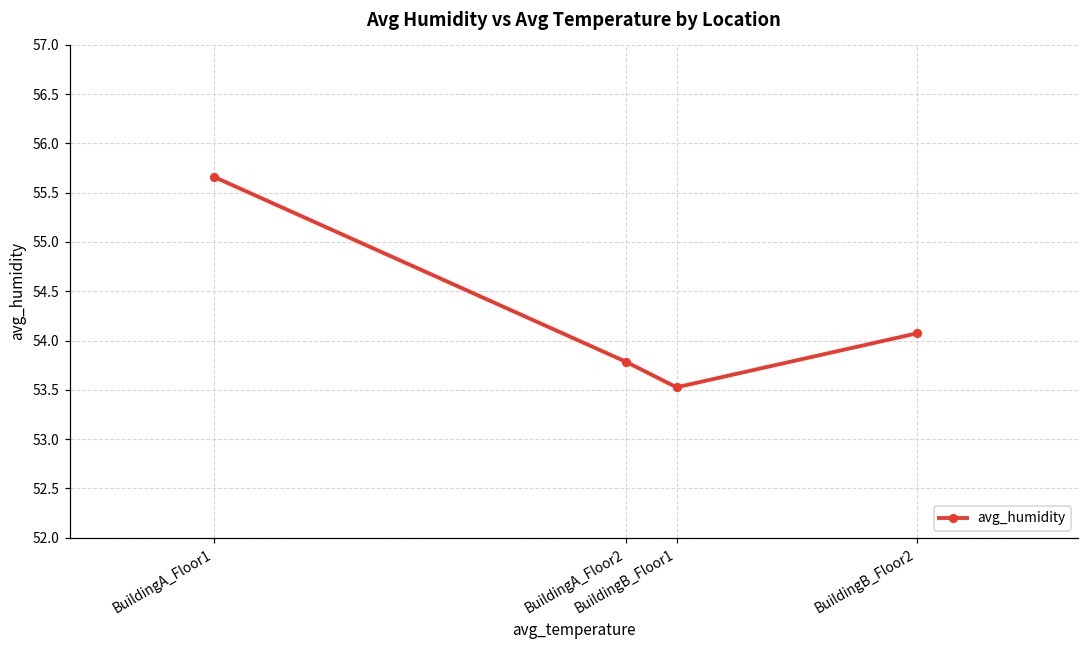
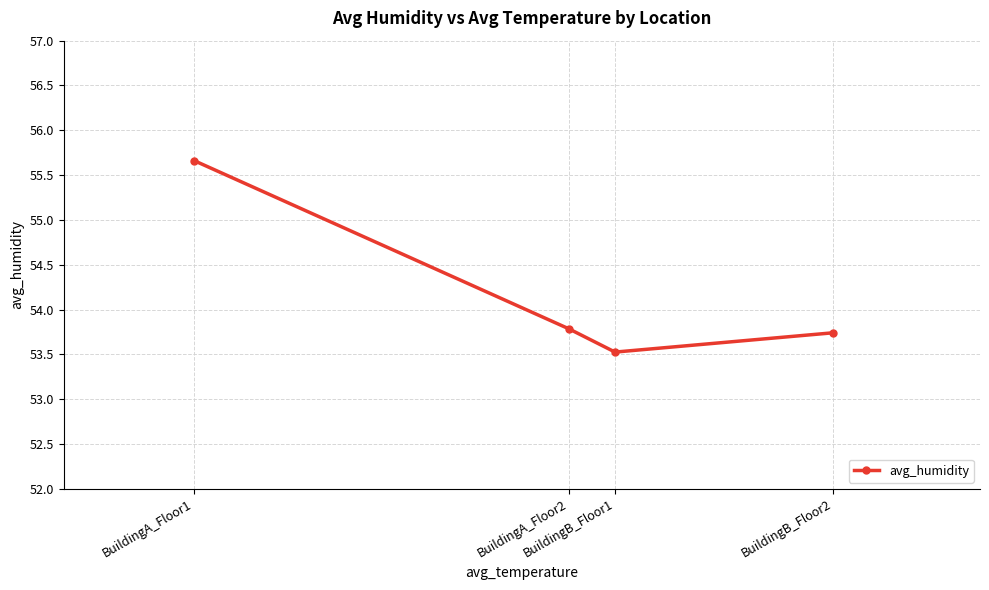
BuildingB_Floor2: 54.1 -> 53.7
